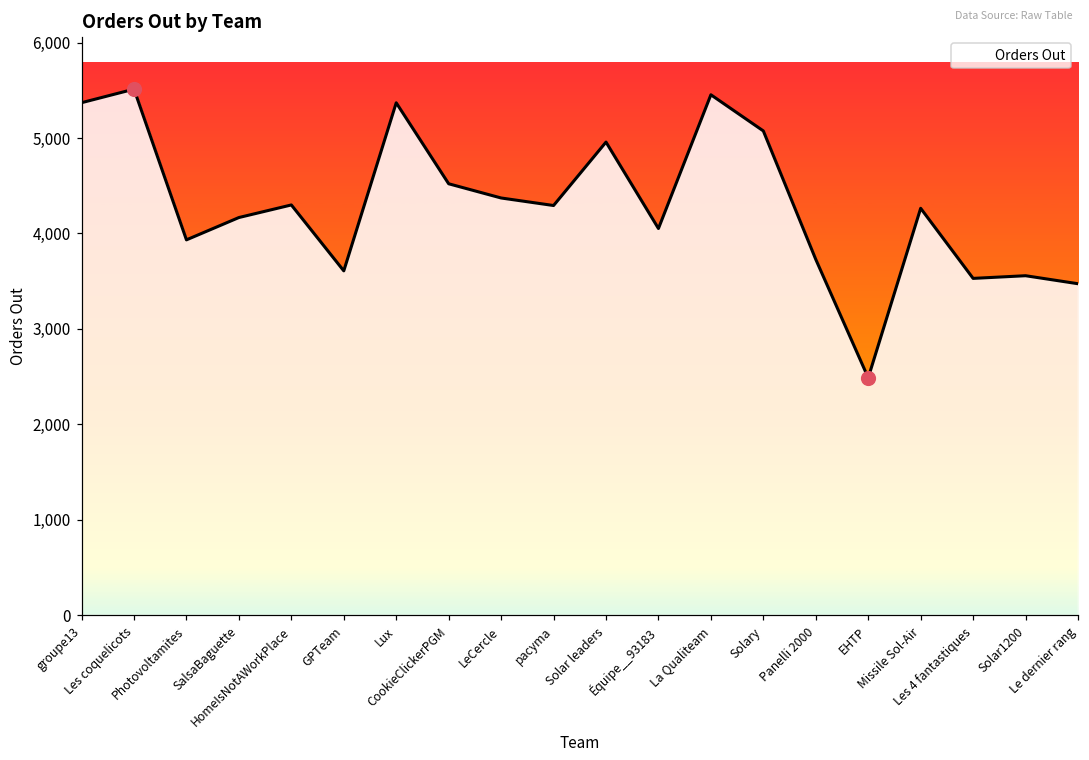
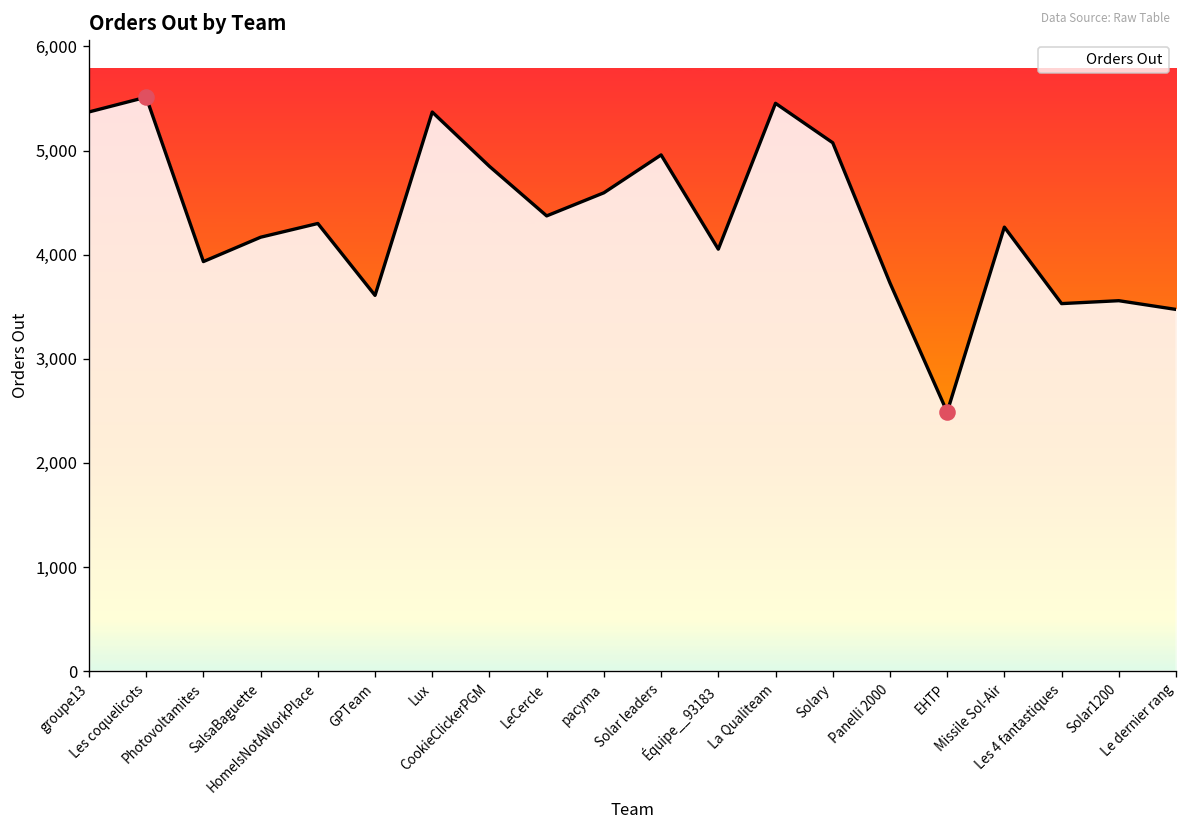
Orders Out, CookieClickerPGM: 4,500 -> 4,800
Orders Out, pacyma: 4,300 -> 4,600
